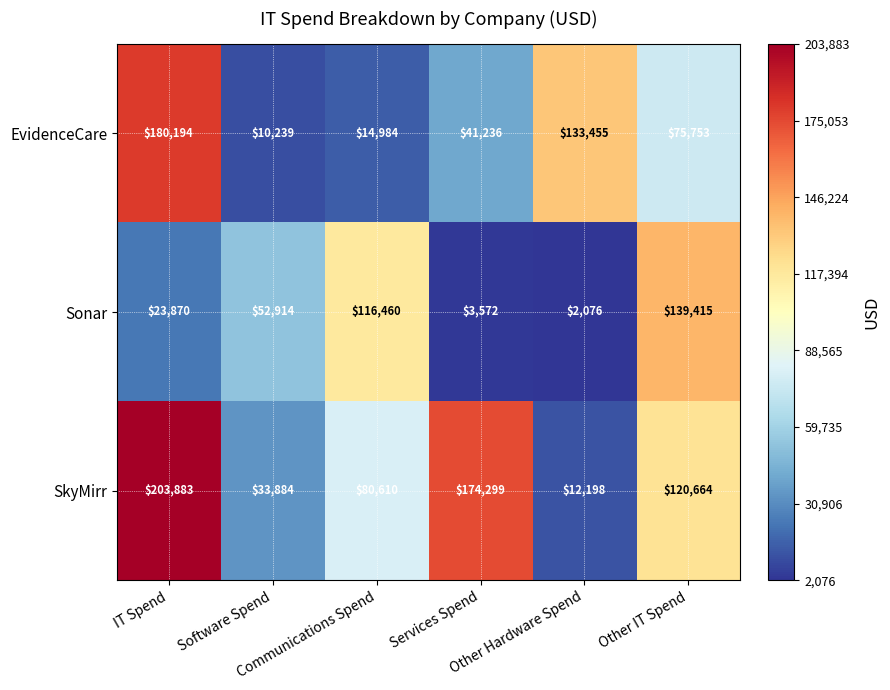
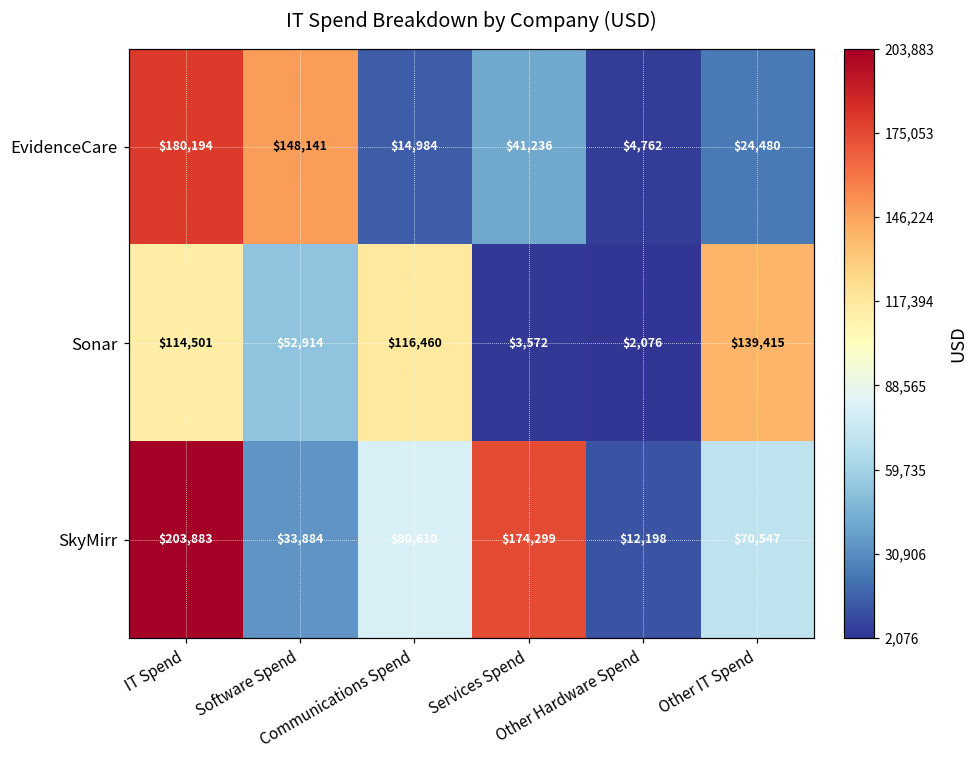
EvidenceCare, Software Spend: $10,239 -> $148,141
EvidenceCare, Other Hardware Spend: $133,455 -> $4,762
EvidenceCare, Other IT Spend: $75,753 -> $24,480
Sonar, IT Spend: $23,870 -> $114,501
SkyMirr, Other IT Spend: $120,664 -> $70,547
